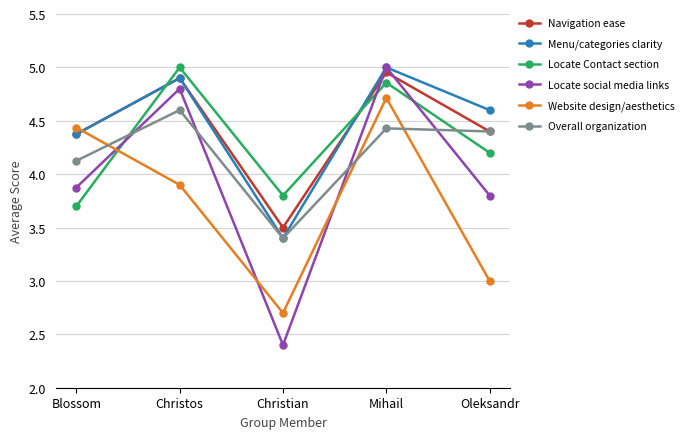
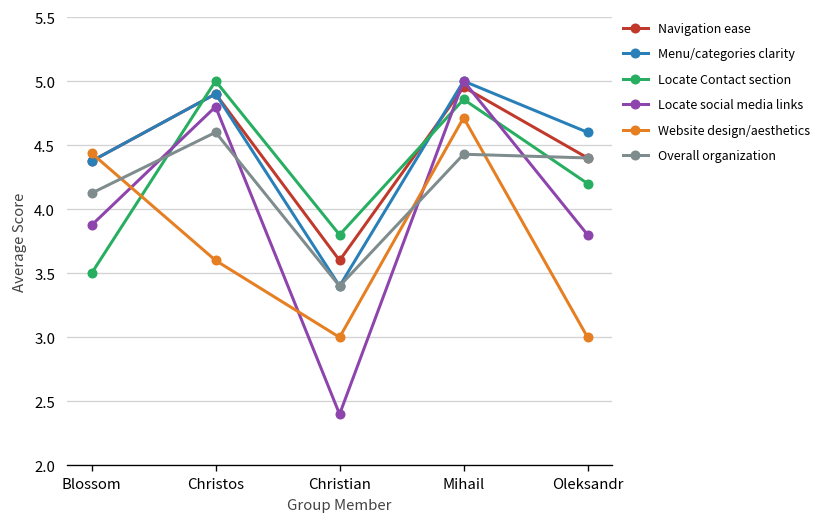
Locate Contact section, Blossom: 3.7 -> 3.5
Website design/aesthetics, Christos: 3.9 -> 3.6
Navigation ease, Christian: 3.5 -> 3.6
Website design/aesthetics, Christian: 2.7 -> 3.0
